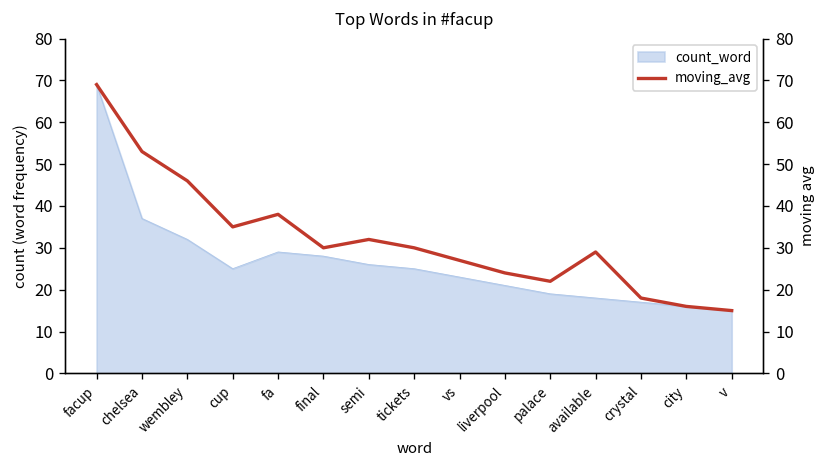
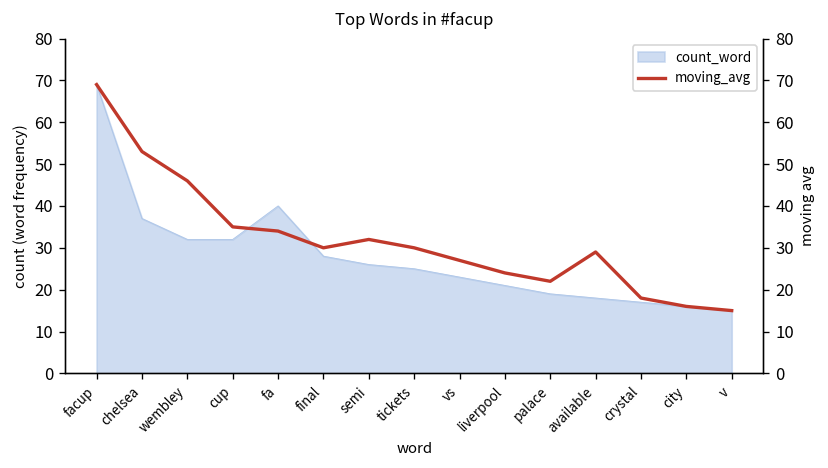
count_word, cup: 25 -> 32
count_word, fa: 29 -> 40
moving_avg, fa: 38 -> 34
